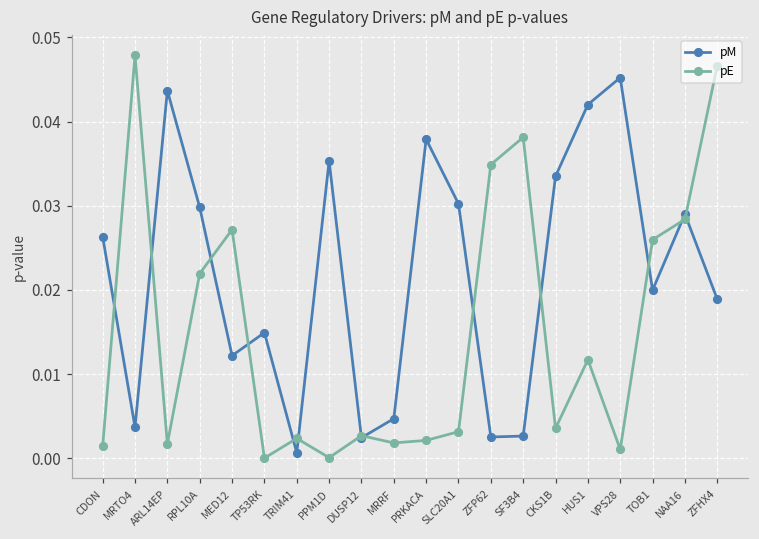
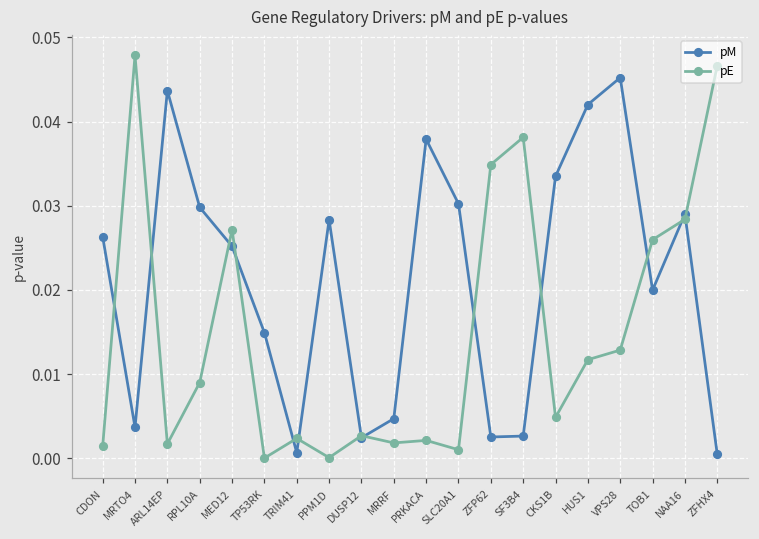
pE, RPL10A: 0.022 -> 0.009
pM, MED12: 0.012 -> 0.025
pM, PPM1D: 0.035 -> 0.028
pE, SLC20A1: 0.003 -> 0.001
pE, CKS1B: 0.004 -> 0.005
pE, VPS28: 0.001 -> 0.013
pM, ZFHX4: 0.019 -> 0.000
